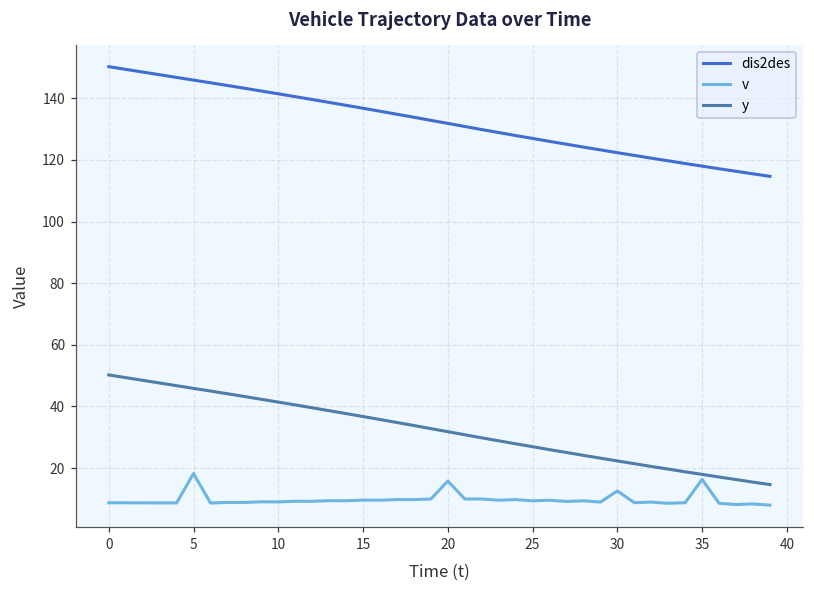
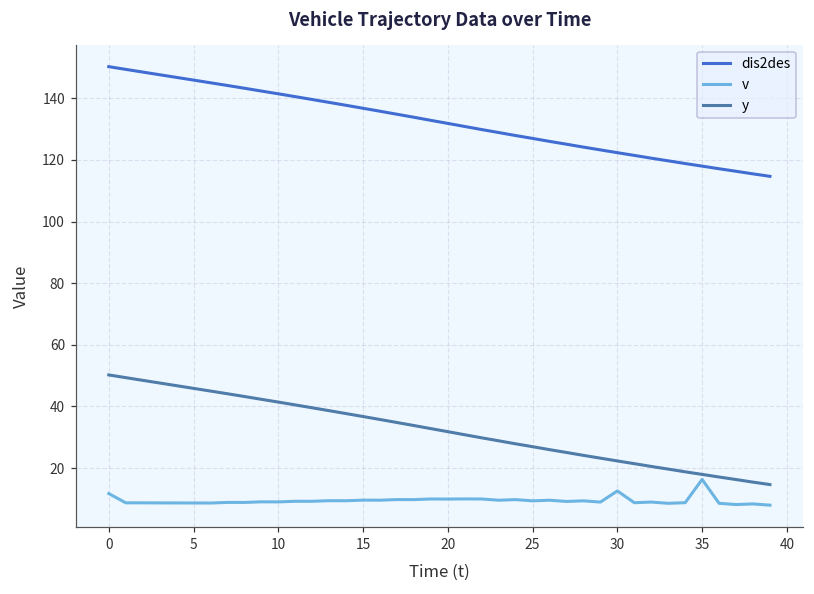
v, 0: 9 -> 12
v, 5: 18 -> 9
v, 20: 16 -> 10
